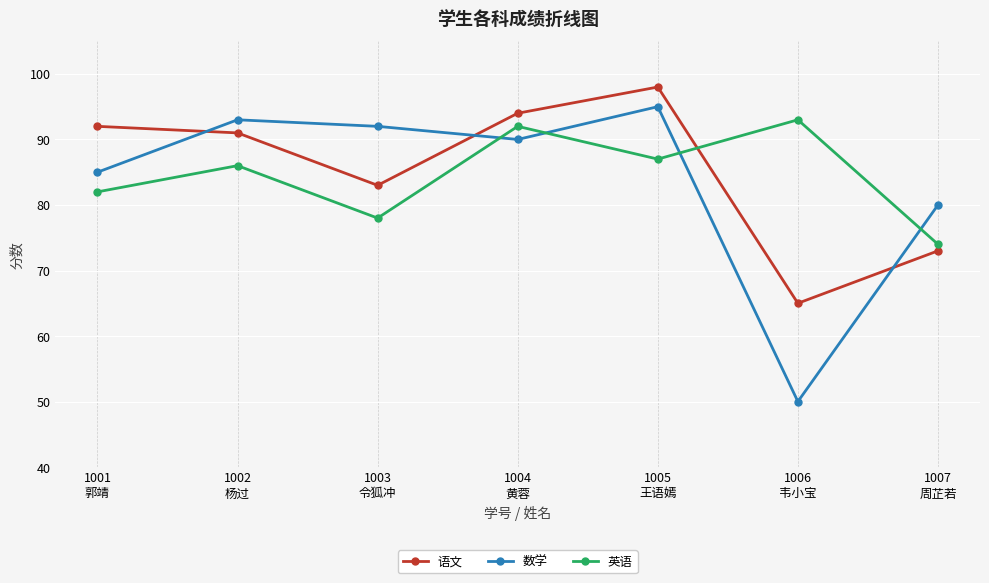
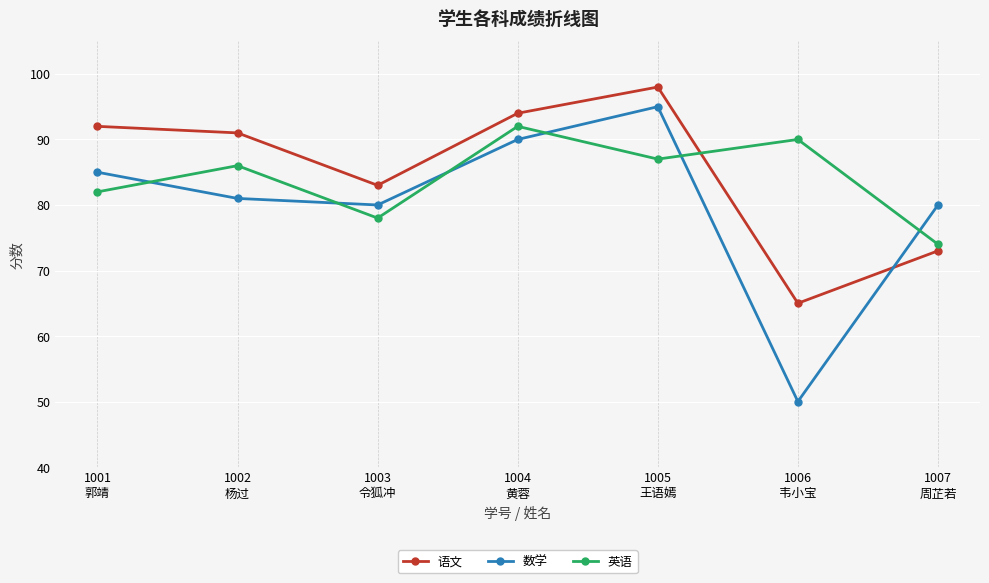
数学, 1002 杨过: 93 -> 81
数学, 1003 令狐冲: 92 -> 80
英语, 1006 韦小宝: 93 -> 90
